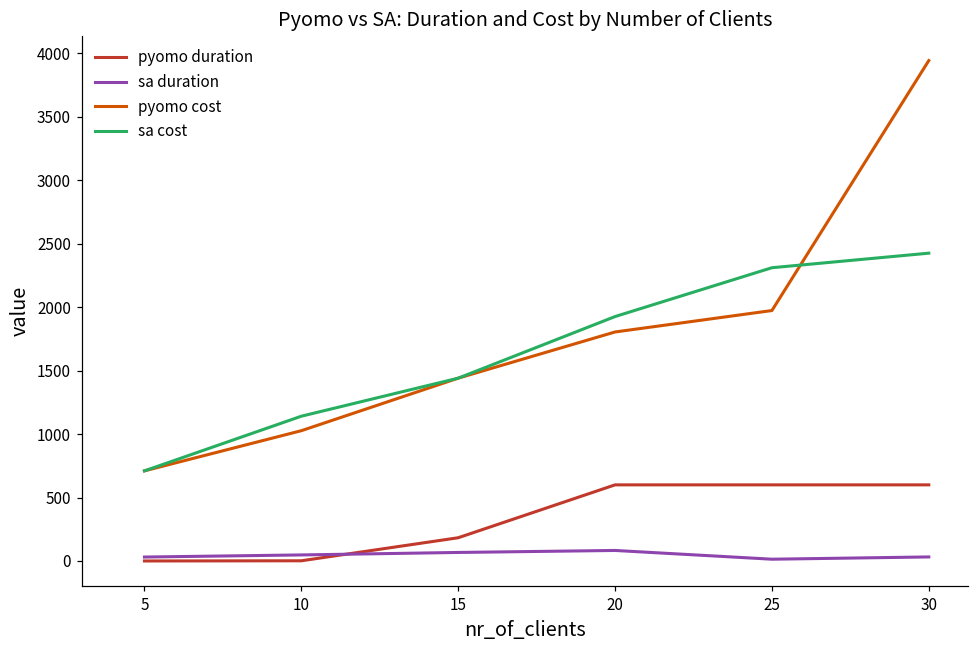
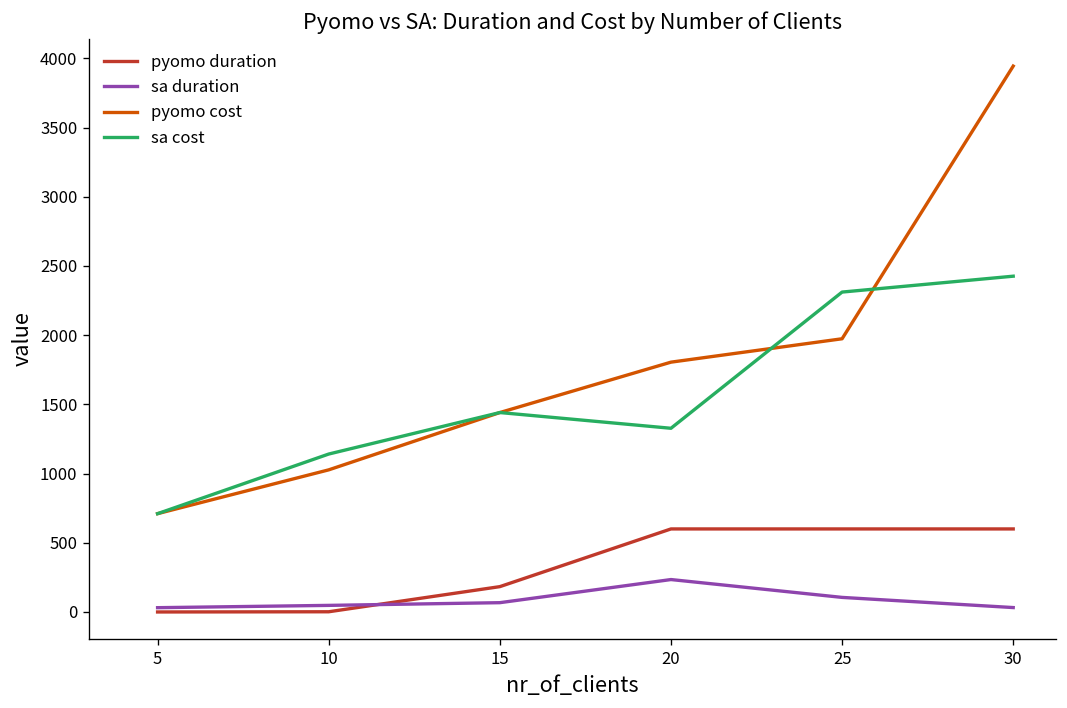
sa duration, 20: 80 -> 230
sa cost, 20: 1930 -> 1330
sa duration, 25: 10 -> 110
